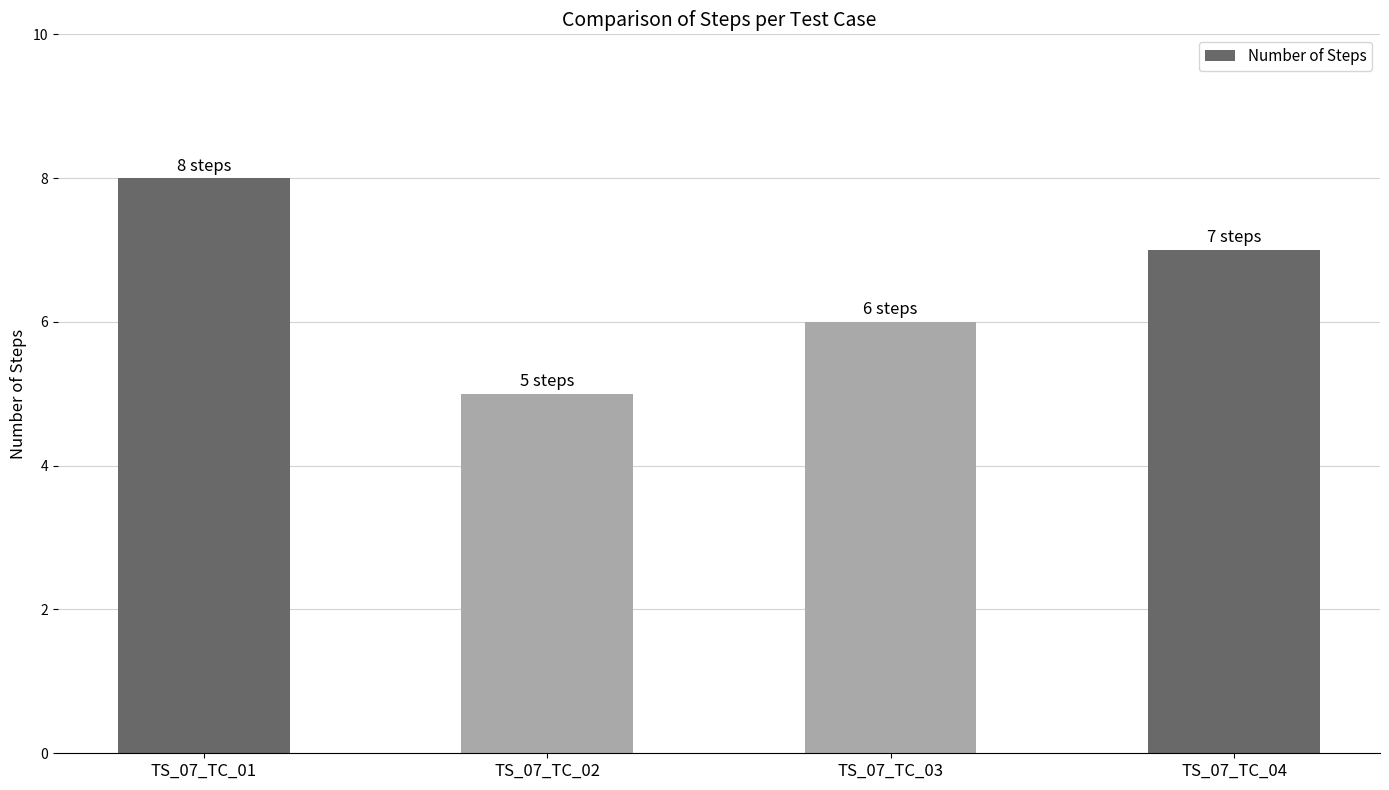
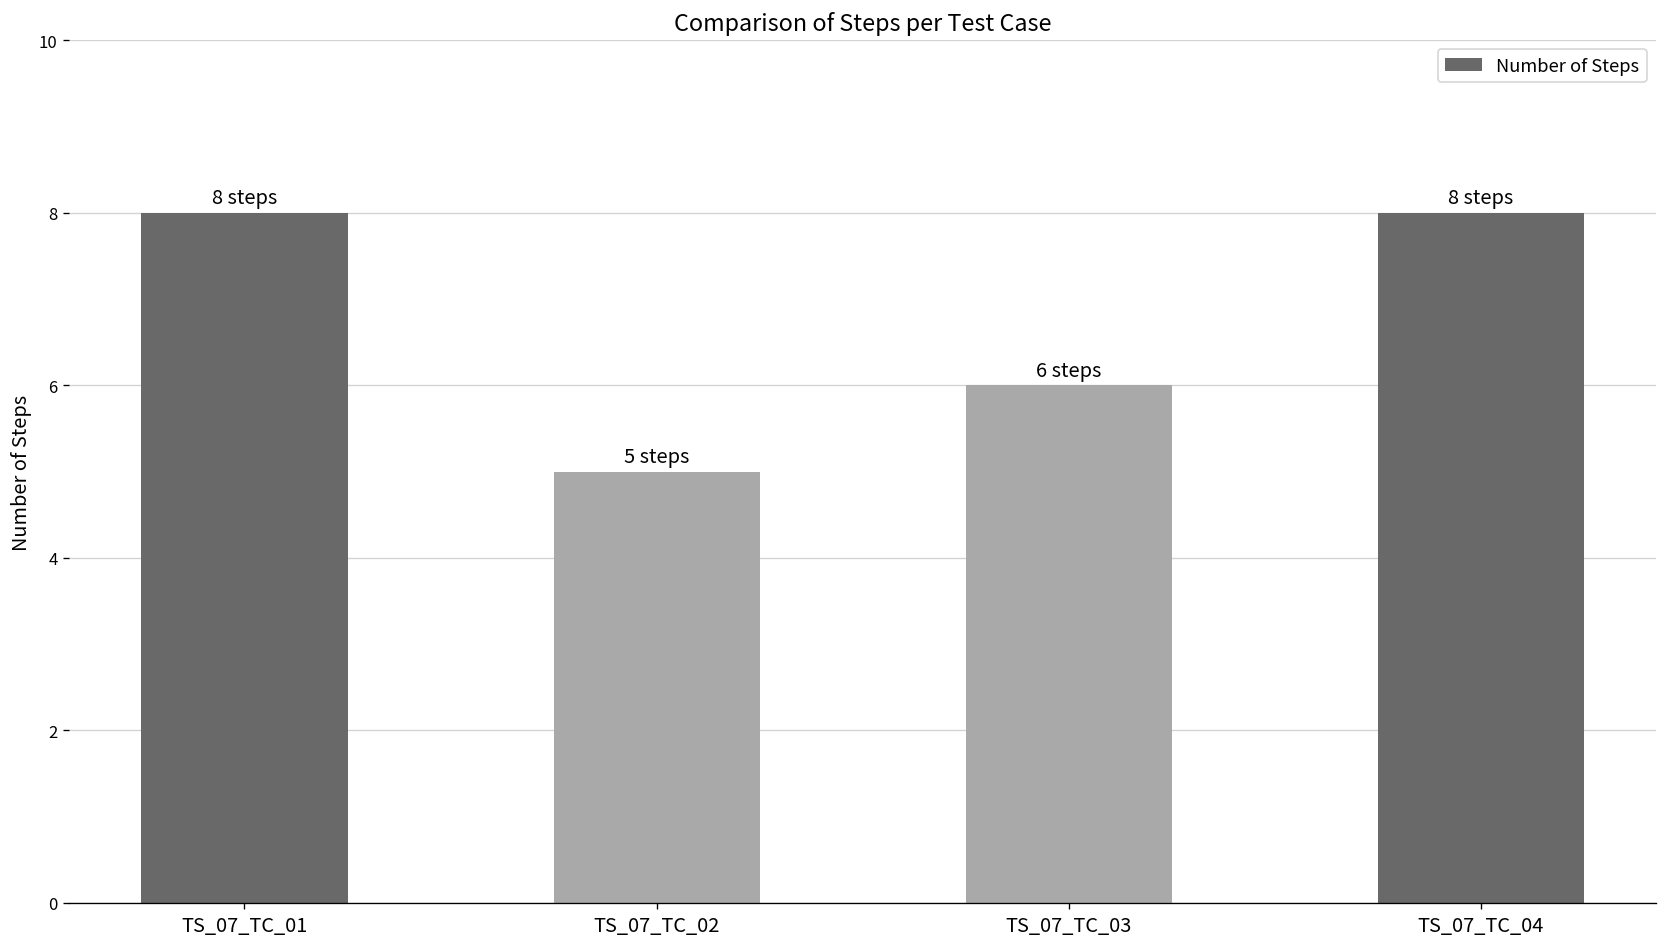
TS_07_TC_04: 7 -> 8
